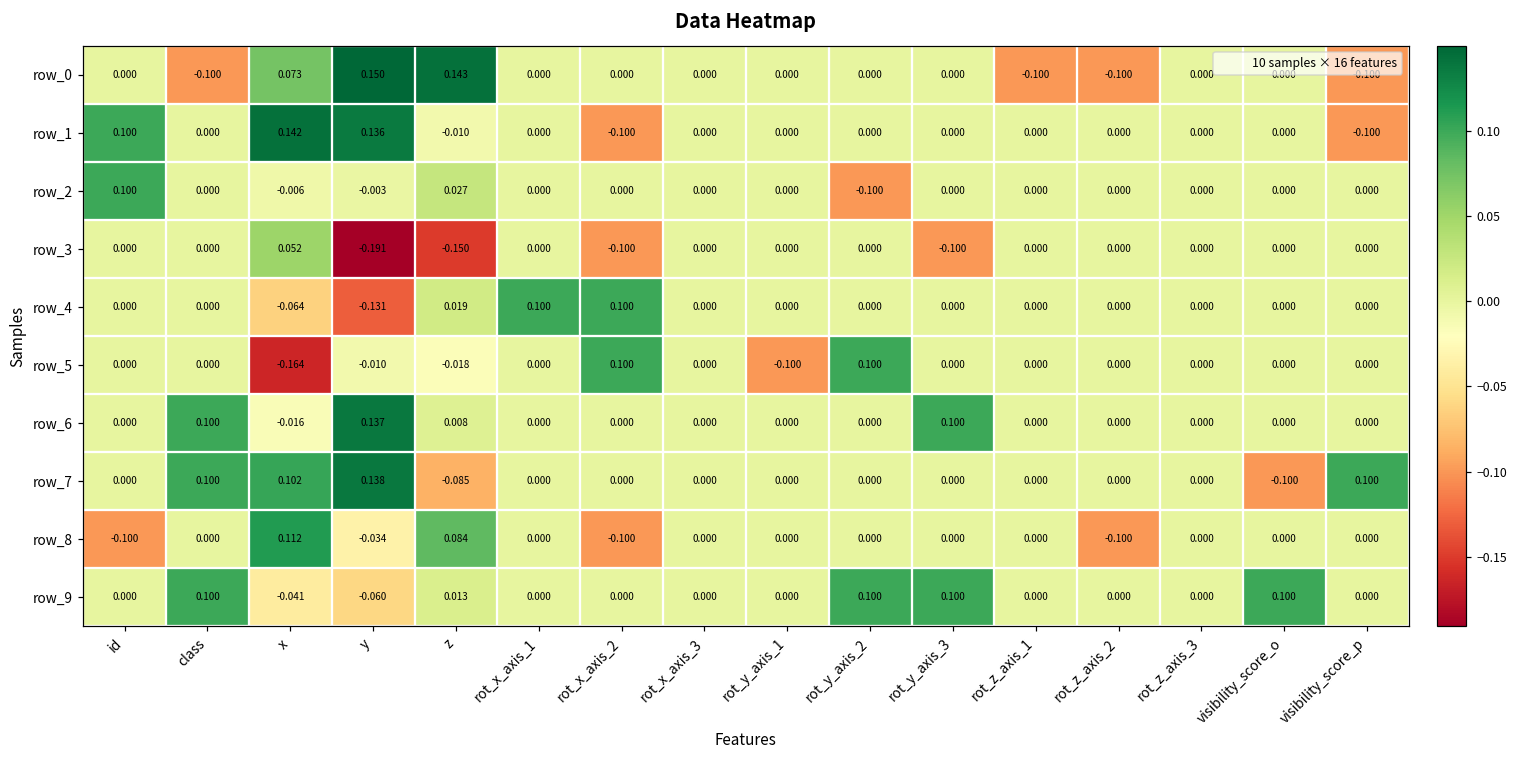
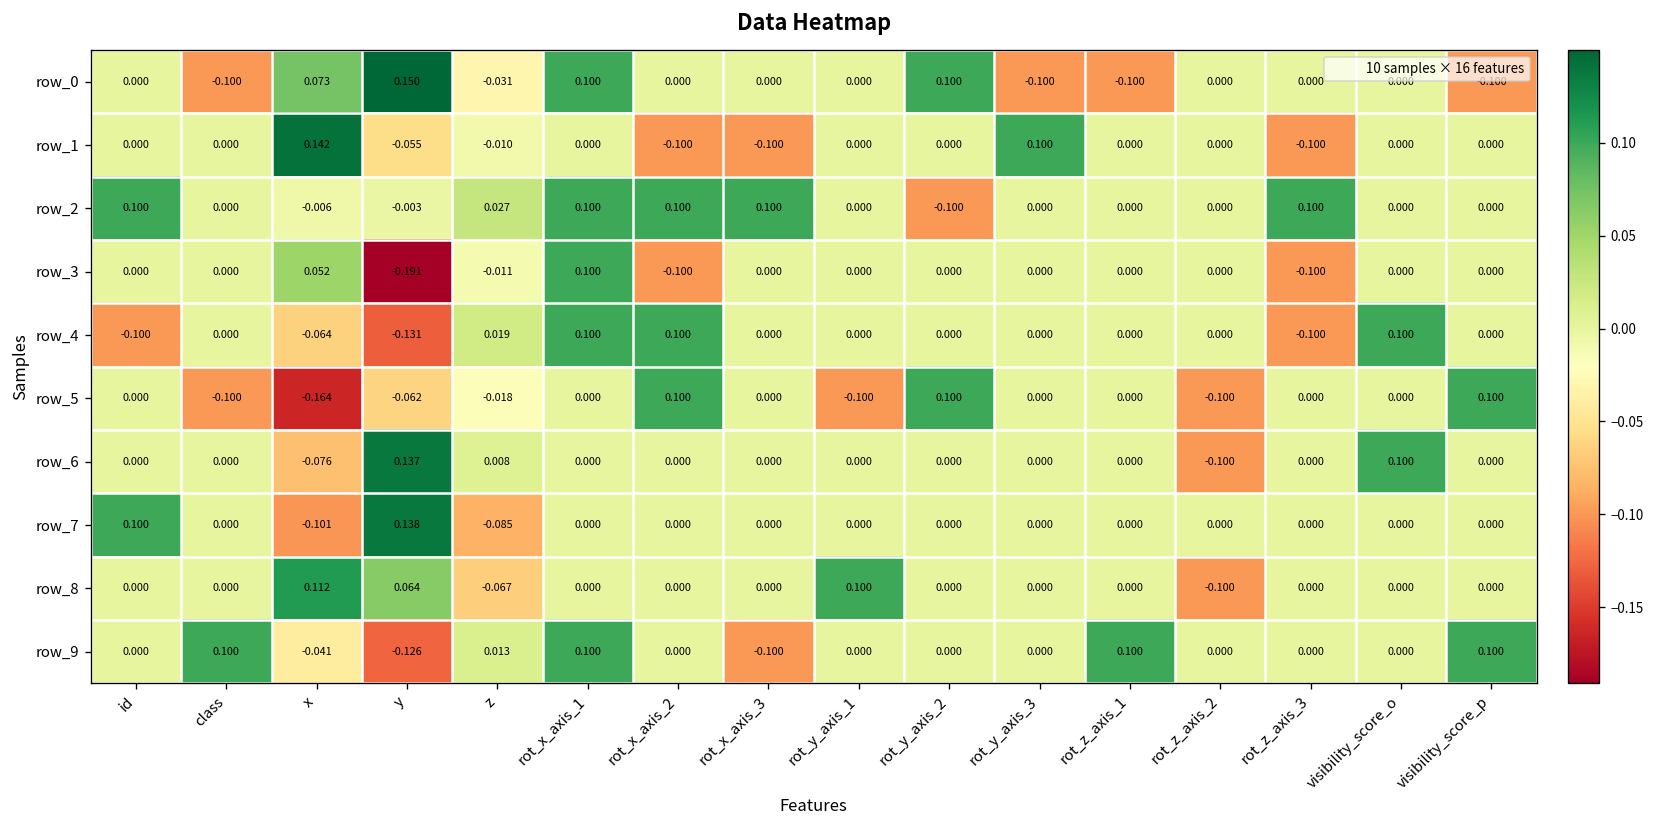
row_0, z: 0.143 -> -0.031
row_0, rot_x_axis_1: 0.000 -> 0.100
row_0, rot_y_axis_2: 0.000 -> 0.100
row_0, rot_y_axis_3: 0.000 -> -0.100
row_0, rot_z_axis_2: -0.100 -> 0.000
row_1, id: 0.100 -> 0.000
row_1, y: 0.136 -> -0.055
row_1, rot_x_axis_3: 0.000 -> -0.100
row_1, rot_y_axis_3: 0.000 -> 0.100
row_1, rot_z_axis_3: 0.000 -> -0.100
row_1, visibility_score_p: -0.100 -> 0.000
row_2, rot_x_axis_1: 0.000 -> 0.100
row_2, rot_x_axis_2: 0.000 -> 0.100
row_2, rot_x_axis_3: 0.000 -> 0.100
row_2, rot_z_axis_3: 0.000 -> 0.100
row_3, z: -0.150 -> -0.011
row_3, rot_x_axis_1: 0.000 -> 0.100
row_3, rot_y_axis_3: -0.100 -> 0.000
row_3, rot_z_axis_3: 0.000 -> -0.100
row_4, id: 0.000 -> -0.100
row_4, rot_z_axis_3: 0.000 -> -0.100
row_4, visibility_score_o: 0.000 -> 0.100
row_5, class: 0.000 -> -0.100
row_5, y: -0.010 -> -0.062
row_5, rot_z_axis_2: 0.000 -> -0.100
row_5, visibility_score_p: 0.000 -> 0.100
row_6, class: 0.100 -> 0.000
row_6, x: -0.016 -> -0.076
row_6, rot_y_axis_3: 0.100 -> 0.000
row_6, rot_z_axis_2: 0.000 -> -0.100
row_6, visibility_score_o: 0.000 -> 0.100
row_7, id: 0.000 -> 0.100
row_7, class: 0.100 -> 0.000
row_7, x: 0.102 -> -0.101
row_7, visibility_score_o: -0.100 -> 0.000
row_7, visibility_score_p: 0.100 -> 0.000
row_8, id: -0.100 -> 0.000
row_8, y: -0.034 -> 0.064
row_8, z: 0.084 -> -0.067
row_8, rot_x_axis_2: -0.100 -> 0.000
row_8, rot_y_axis_1: 0.000 -> 0.100
row_9, y: -0.060 -> -0.126
row_9, rot_x_axis_1: 0.000 -> 0.100
row_9, rot_x_axis_3: 0.000 -> -0.100
row_9, rot_y_axis_2: 0.100 -> 0.000
row_9, rot_y_axis_3: 0.100 -> 0.000
row_9, rot_z_axis_1: 0.000 -> 0.100
row_9, visibility_score_o: 0.100 -> 0.000
row_9, visibility_score_p: 0.000 -> 0.100
